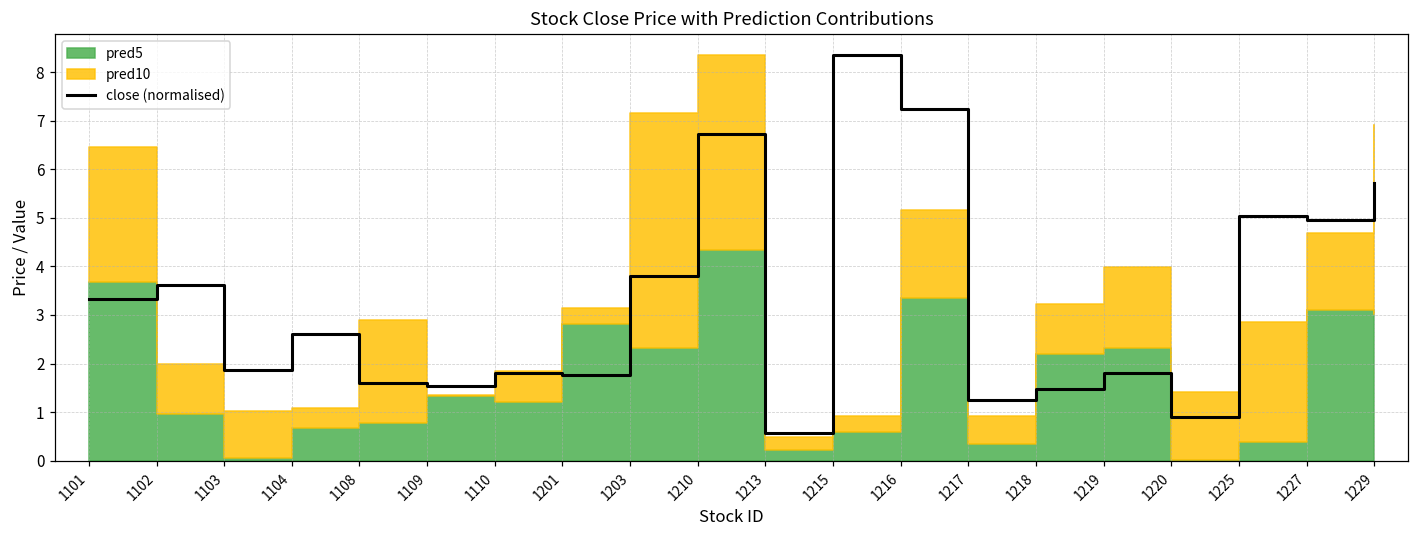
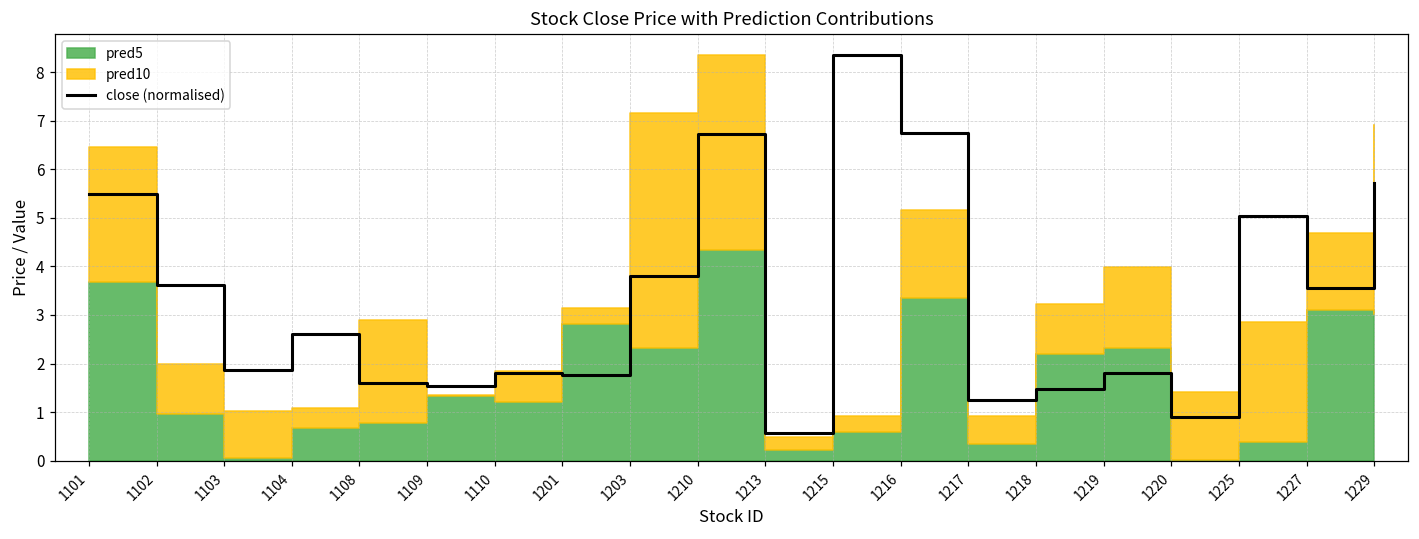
close (normalised), 1101: 3.3 -> 5.5
close (normalised), 1216: 7.2 -> 6.7
close (normalised), 1227: 4.9 -> 3.6
